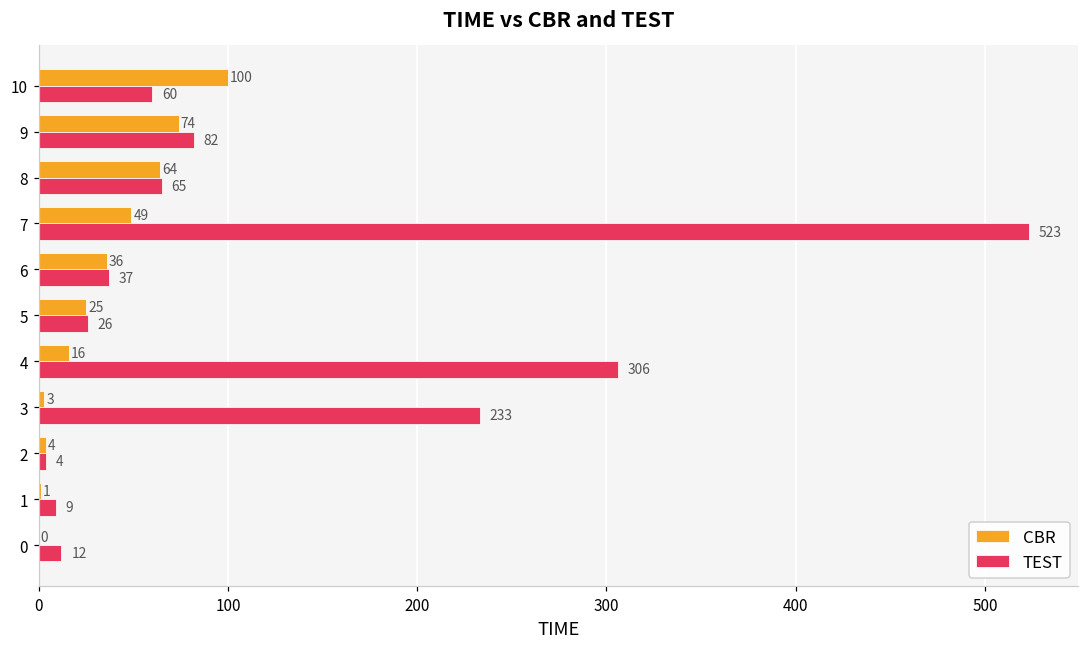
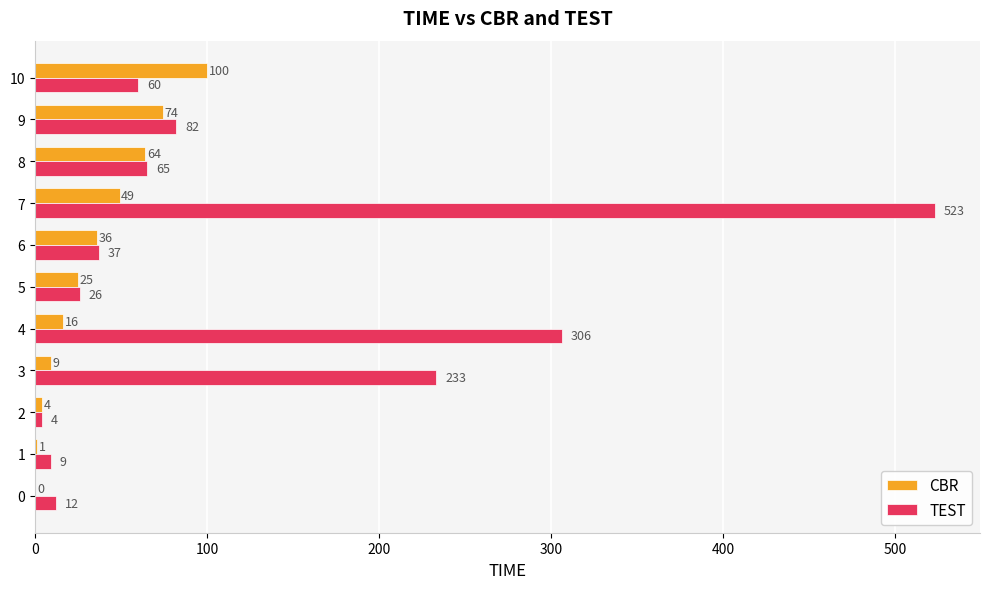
CBR, 3: 3 -> 9
